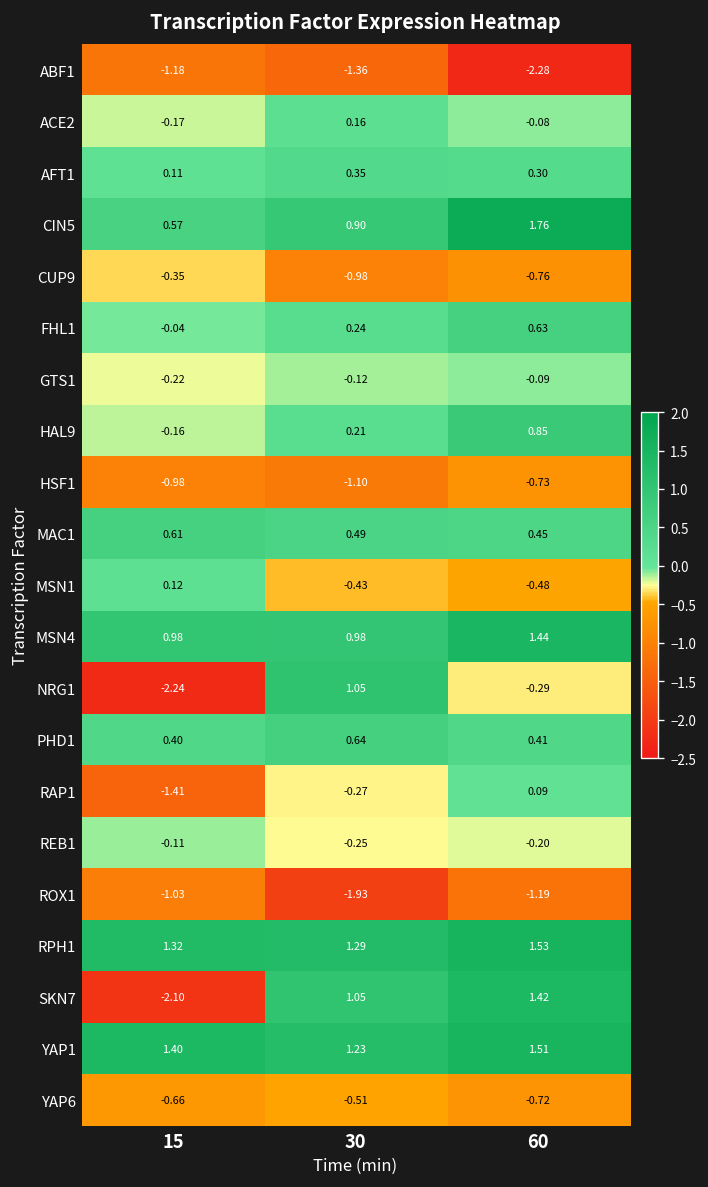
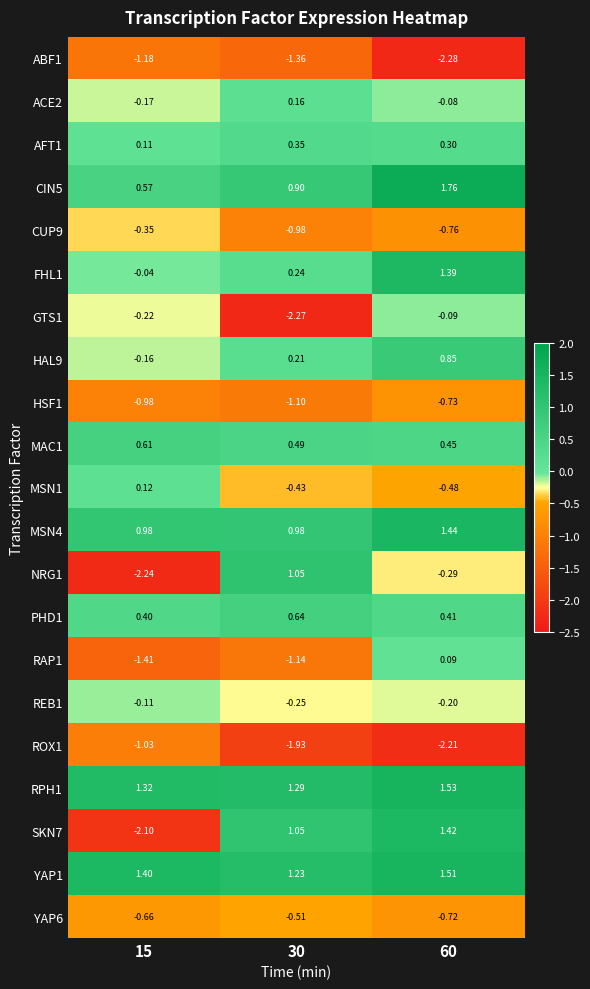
FHL1, 60: 0.63 -> 1.39
GTS1, 30: -0.12 -> -2.27
RAP1, 30: -0.27 -> -1.14
ROX1, 60: -1.19 -> -2.21
